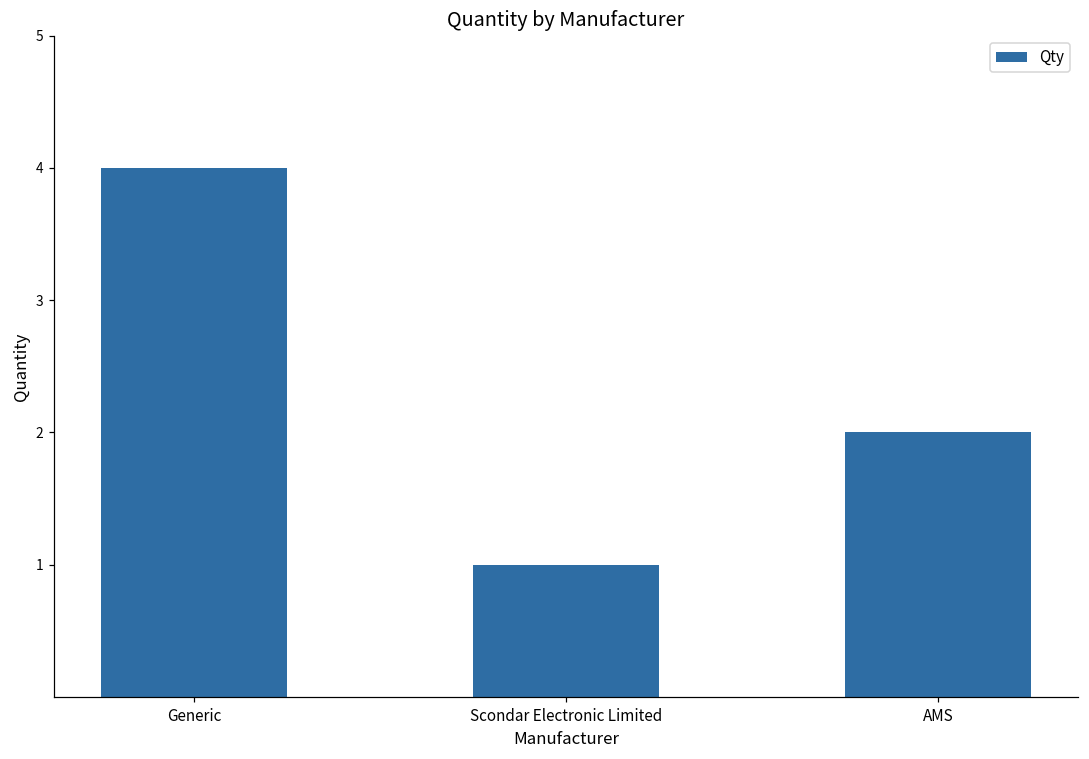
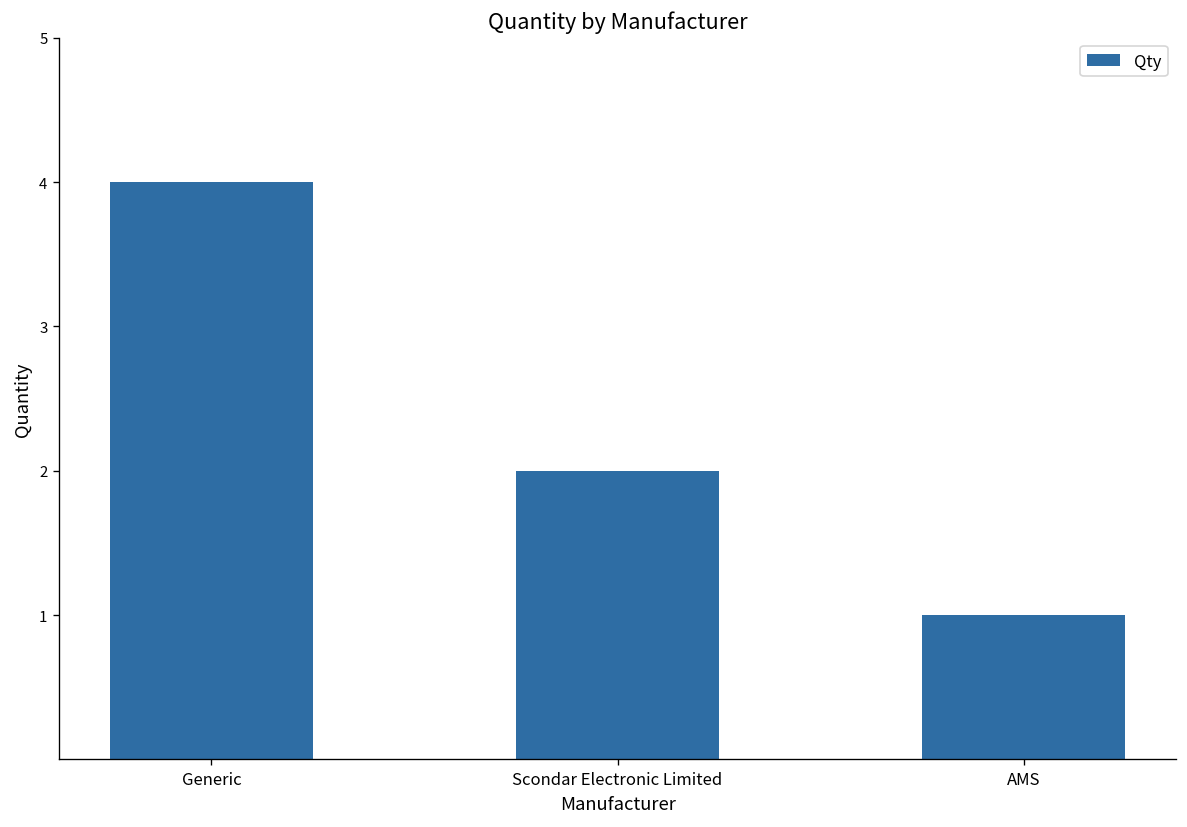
Scondar Electronic Limited: 1 -> 2
AMS: 2 -> 1
